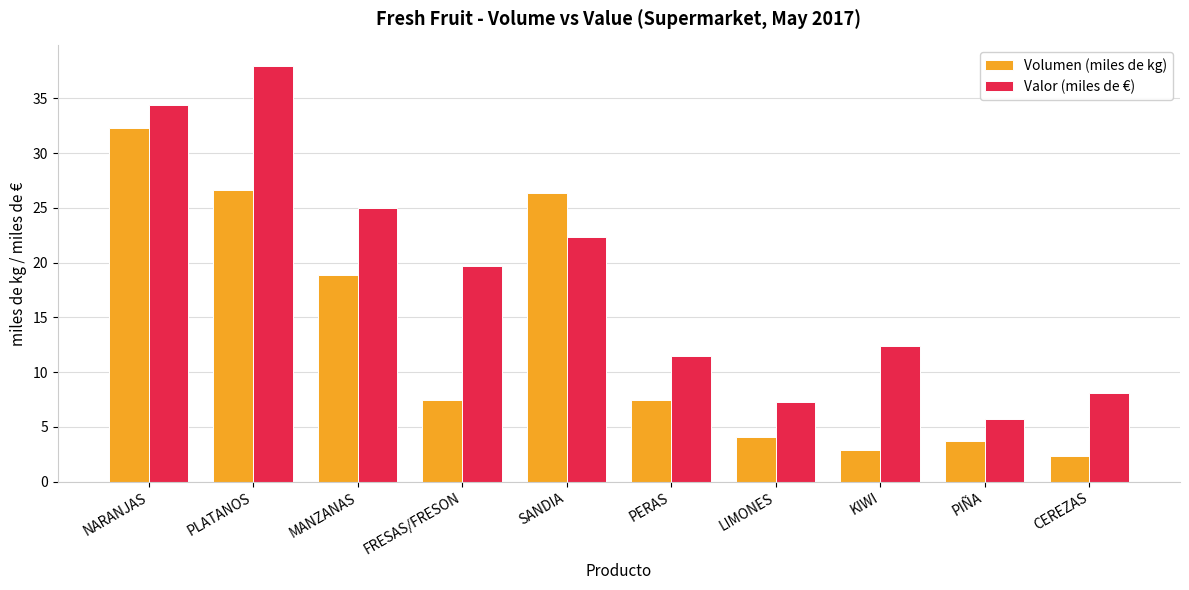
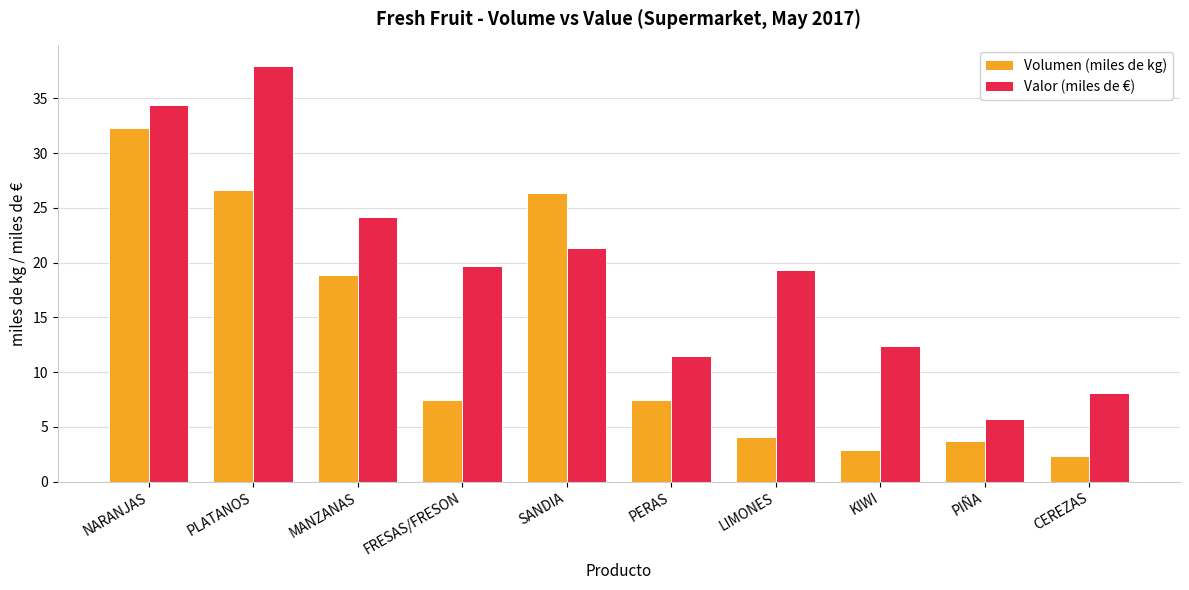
Valor (miles de €), MANZANAS: 25.0 -> 24.2
Valor (miles de €), SANDIA: 22.3 -> 21.4
Valor (miles de €), LIMONES: 7.3 -> 19.3
